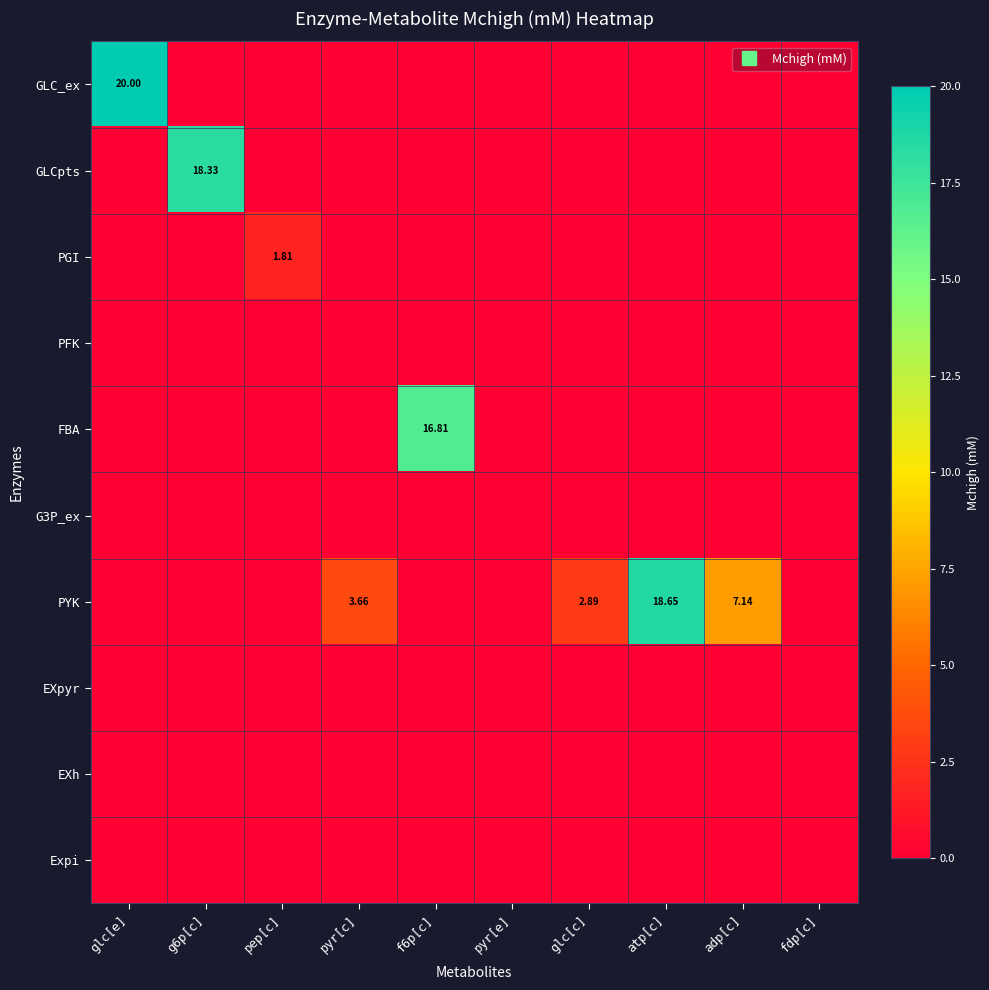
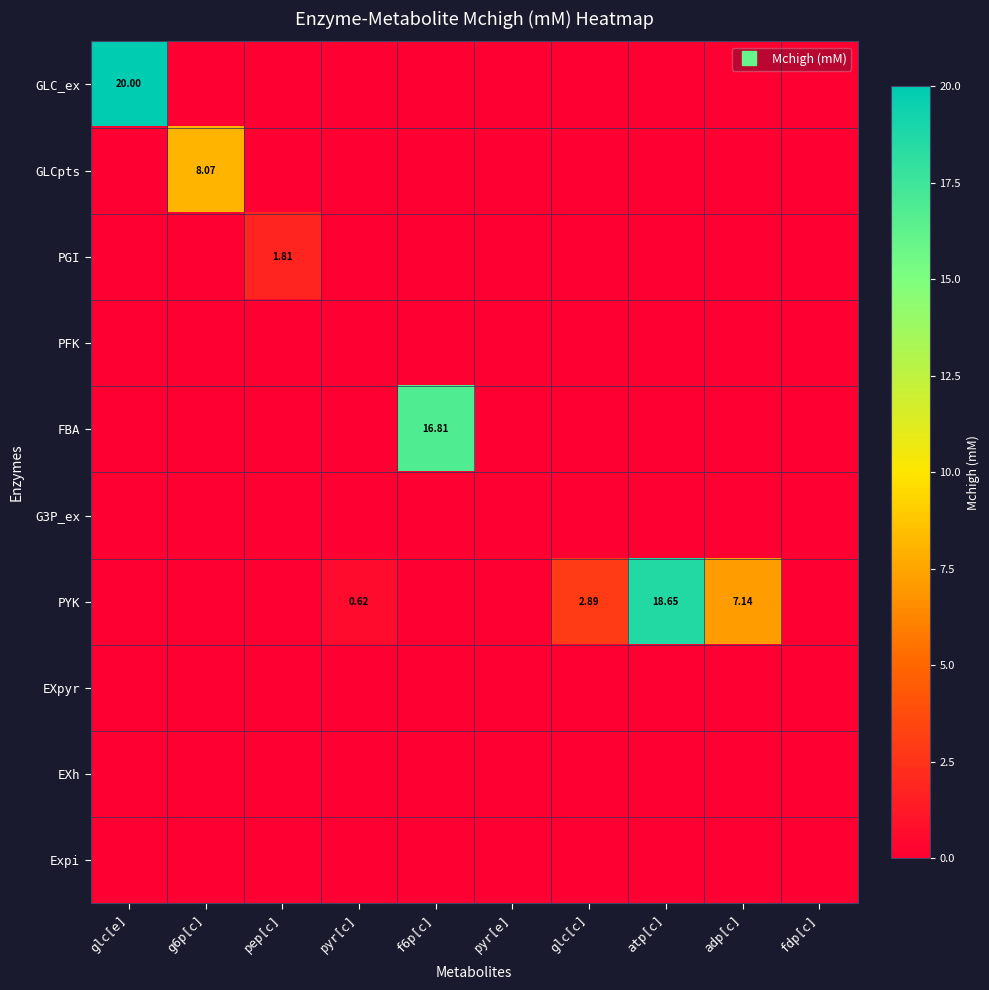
GLCpts, g6p[c]: 18.33 -> 8.07
PYK, pyr[c]: 3.66 -> 0.62
